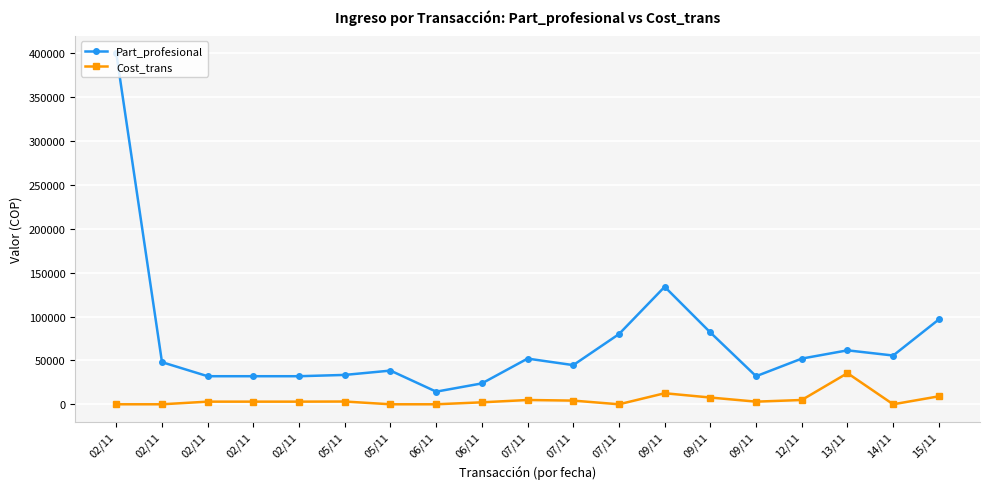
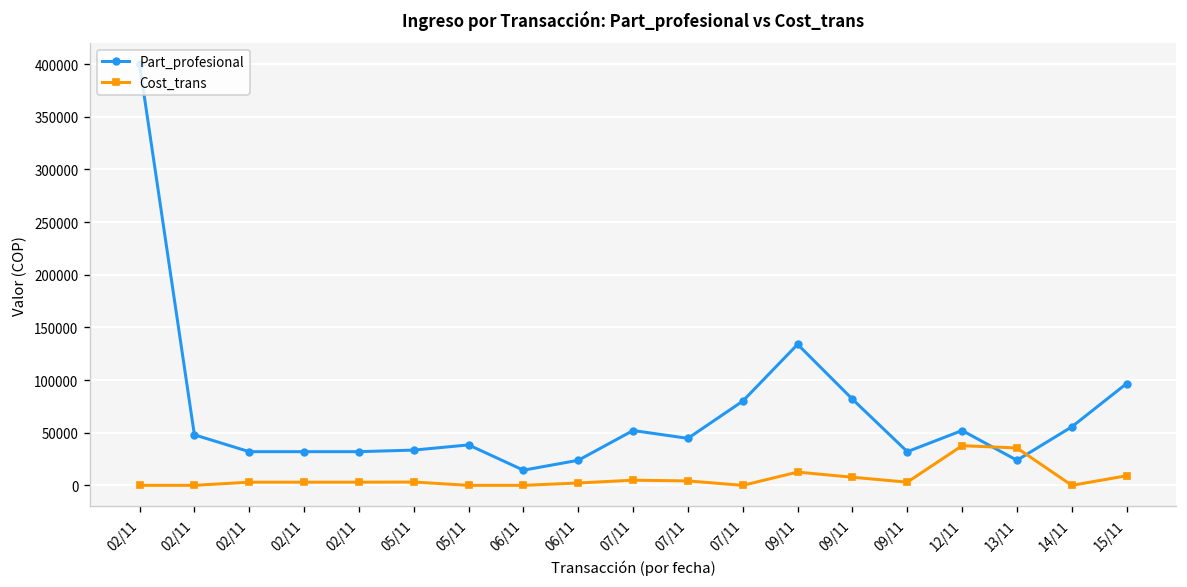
Cost_trans, 12/11: 0 -> 40000
Part_profesional, 13/11: 60000 -> 20000
